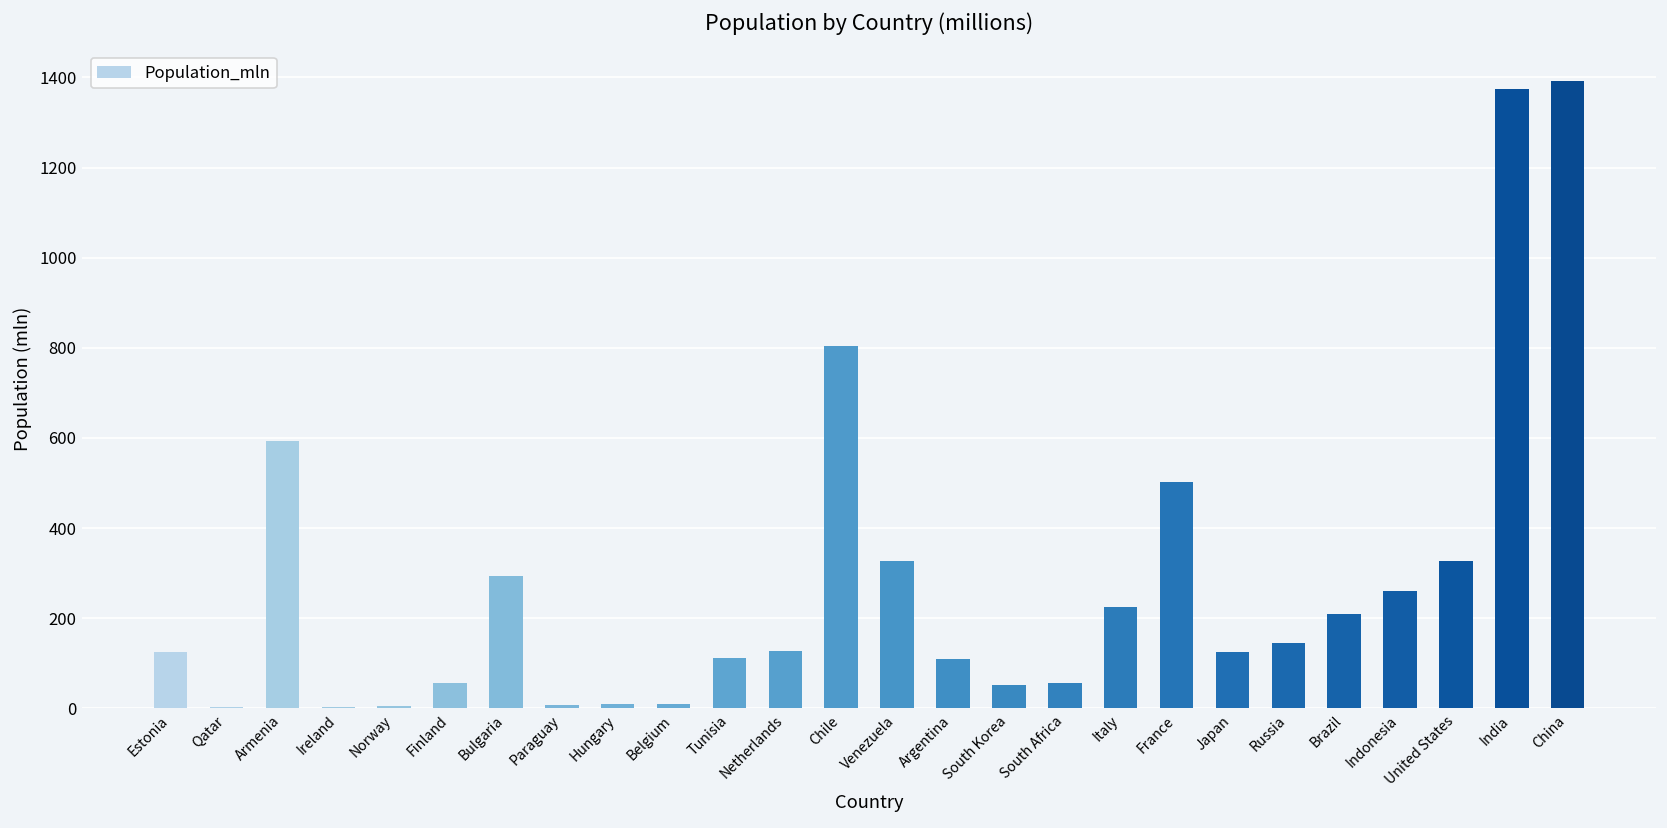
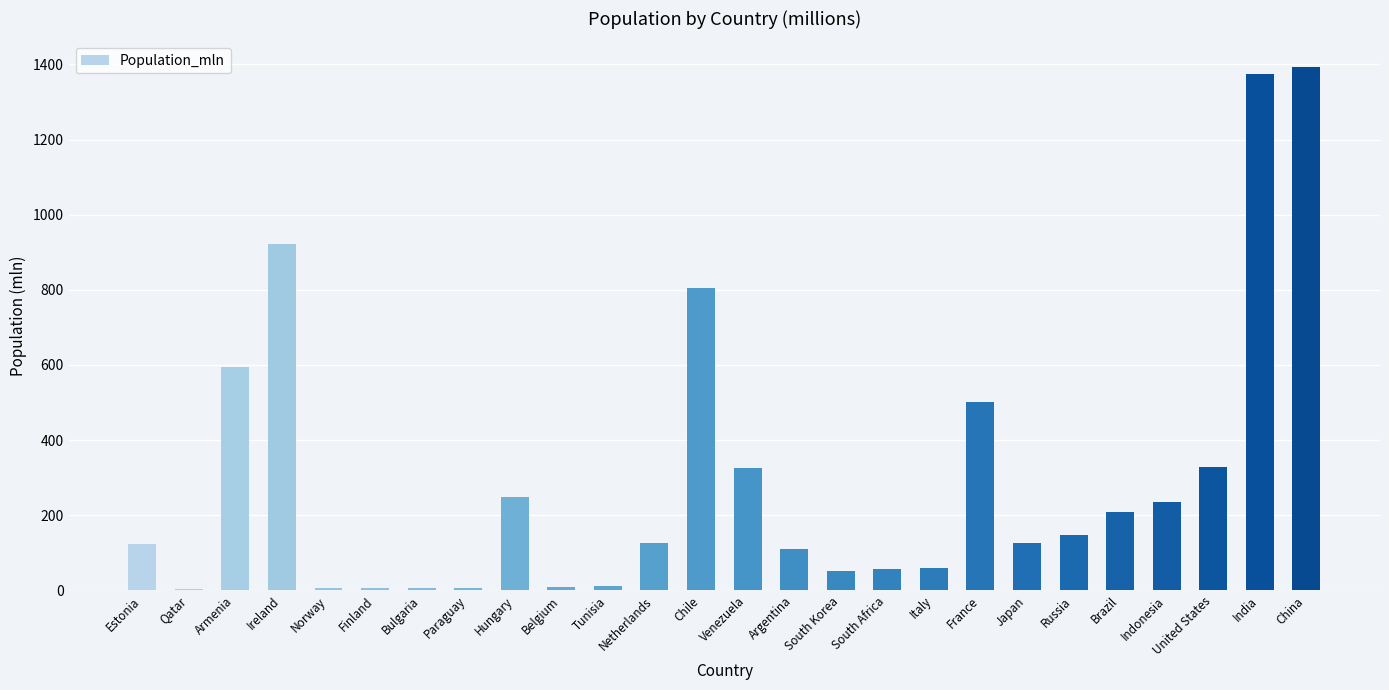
Ireland: 0 -> 920
Finland: 60 -> 10
Bulgaria: 290 -> 10
Hungary: 10 -> 250
Tunisia: 110 -> 10
Italy: 230 -> 60
Indonesia: 260 -> 240
